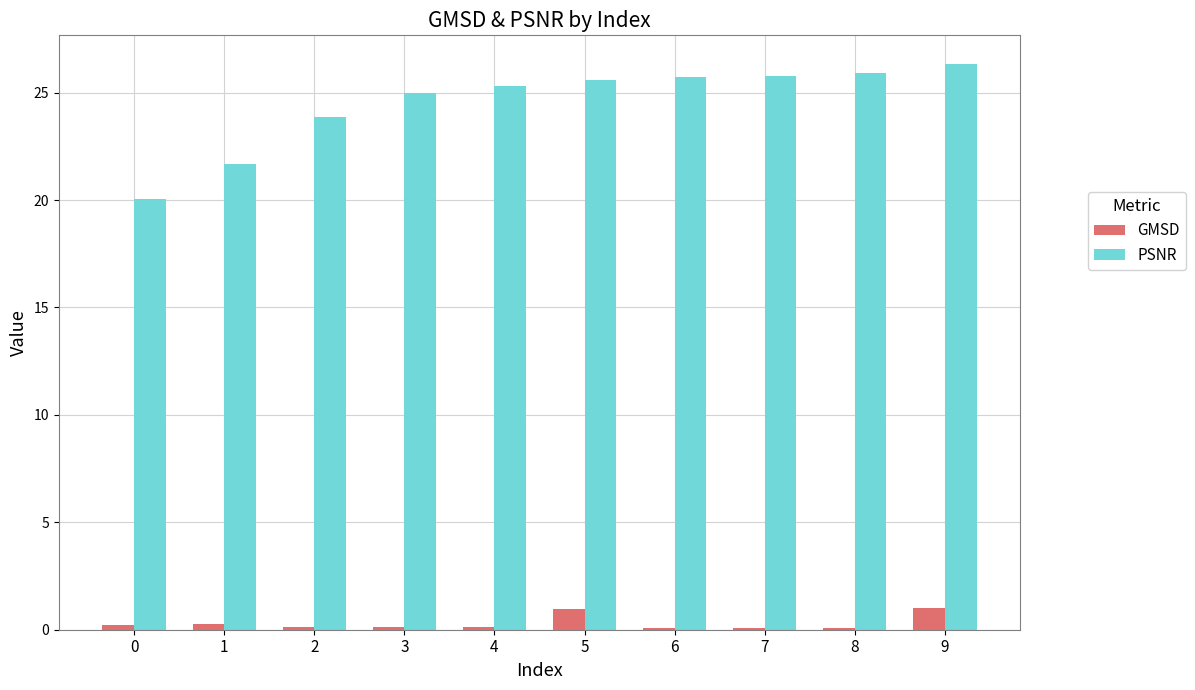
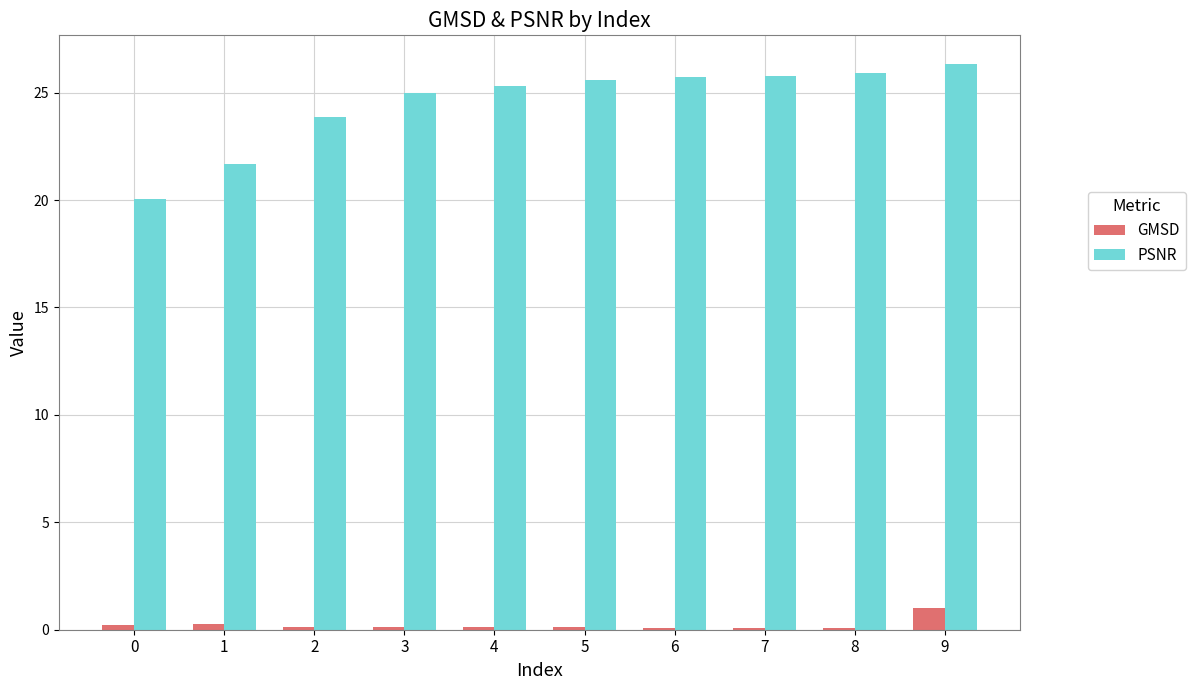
GMSD, 5: 1.0 -> 0.1
